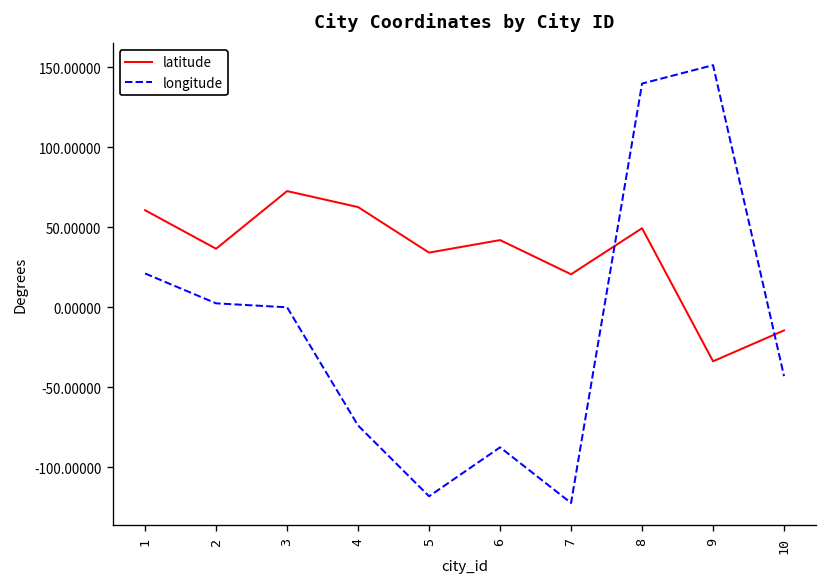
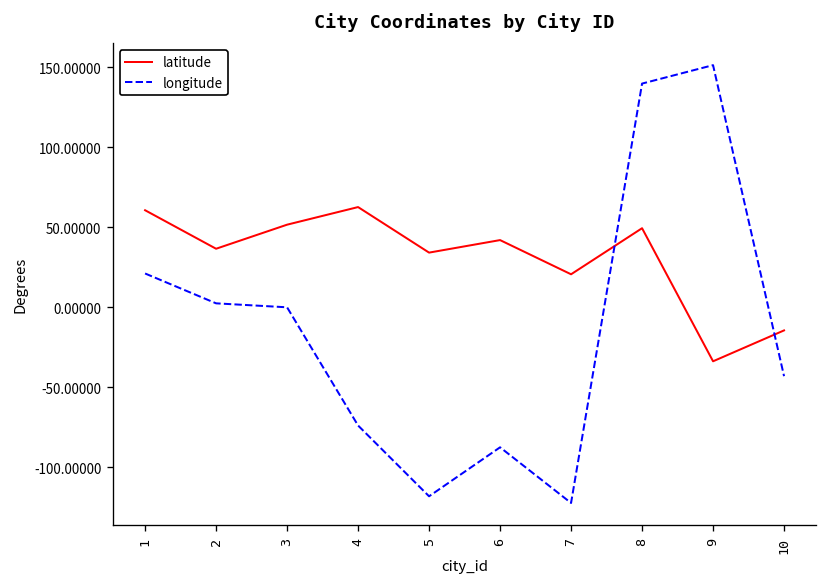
latitude, 3: 73 -> 52
